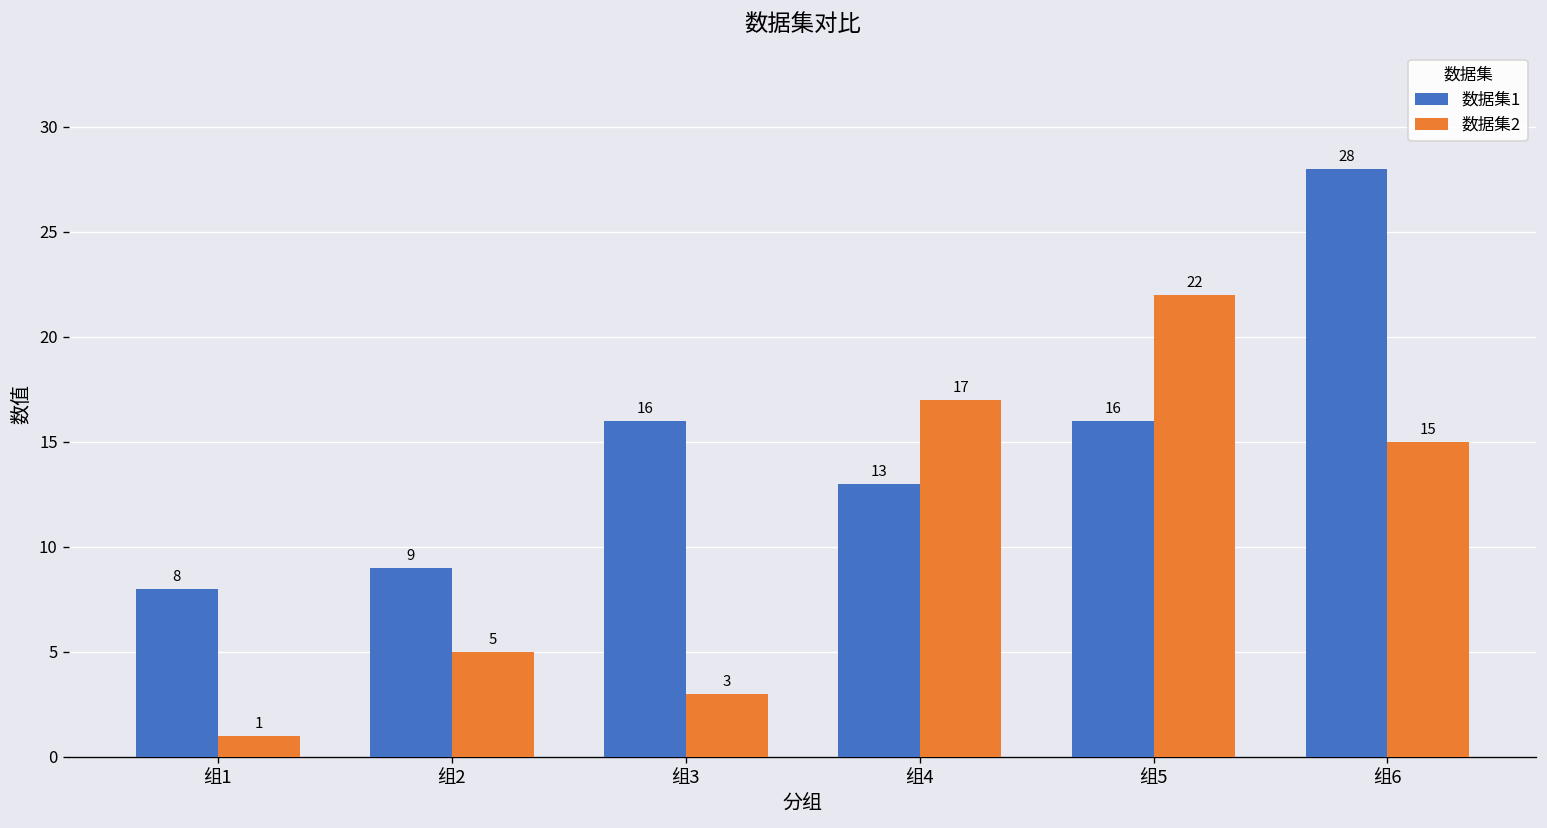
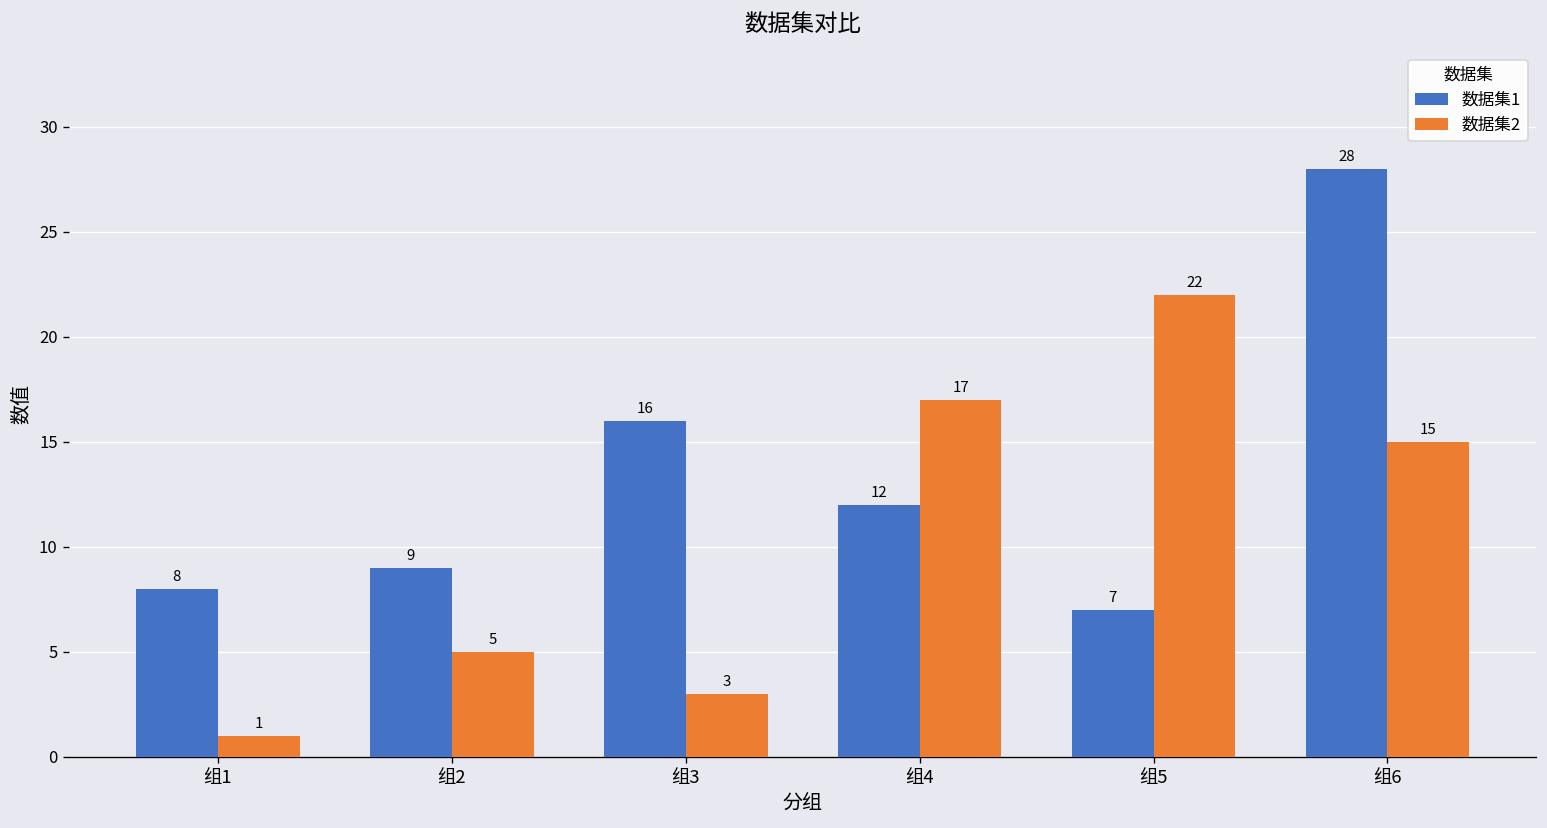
数据集1, 组4: 13 -> 12
数据集1, 组5: 16 -> 7
